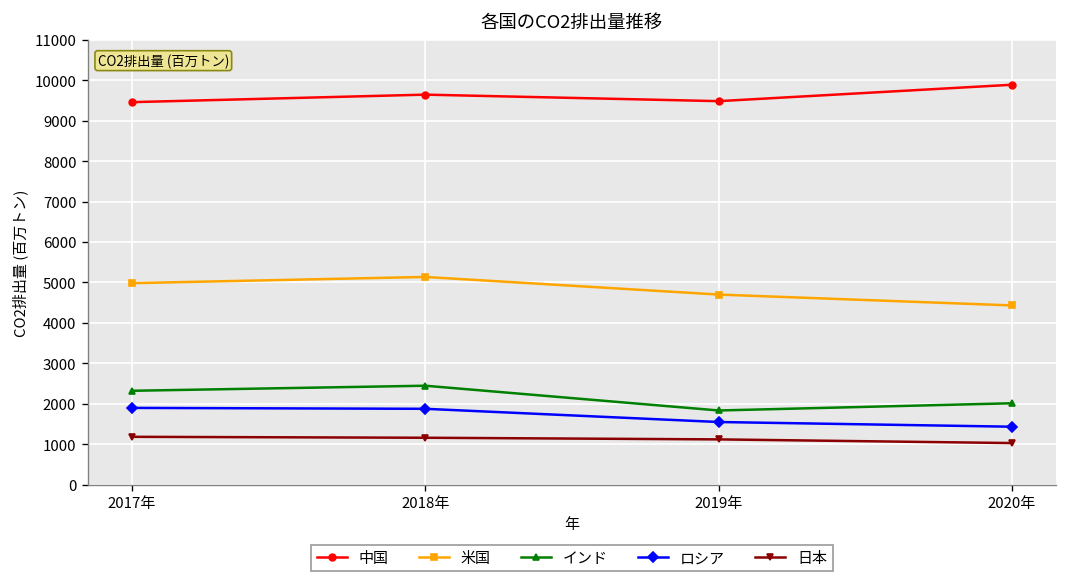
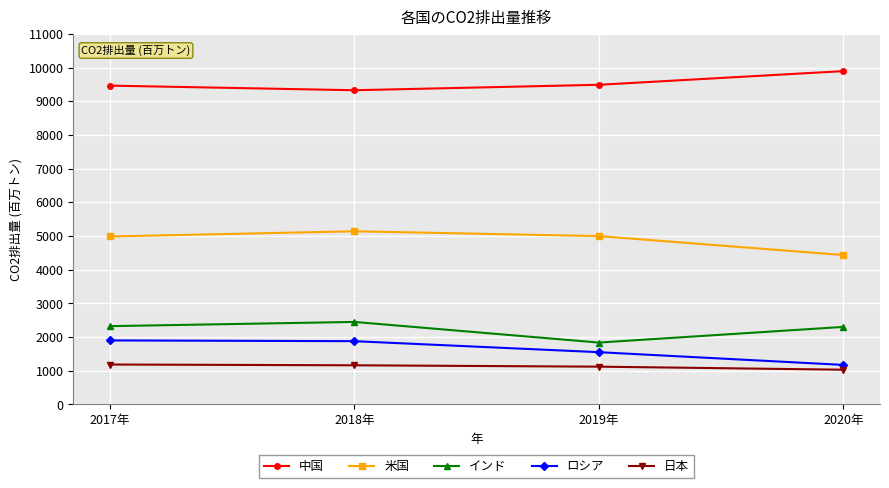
中国, 2018年: 9600 -> 9300
米国, 2019年: 4700 -> 5000
インド, 2020年: 2000 -> 2300
ロシア, 2020年: 1400 -> 1200
